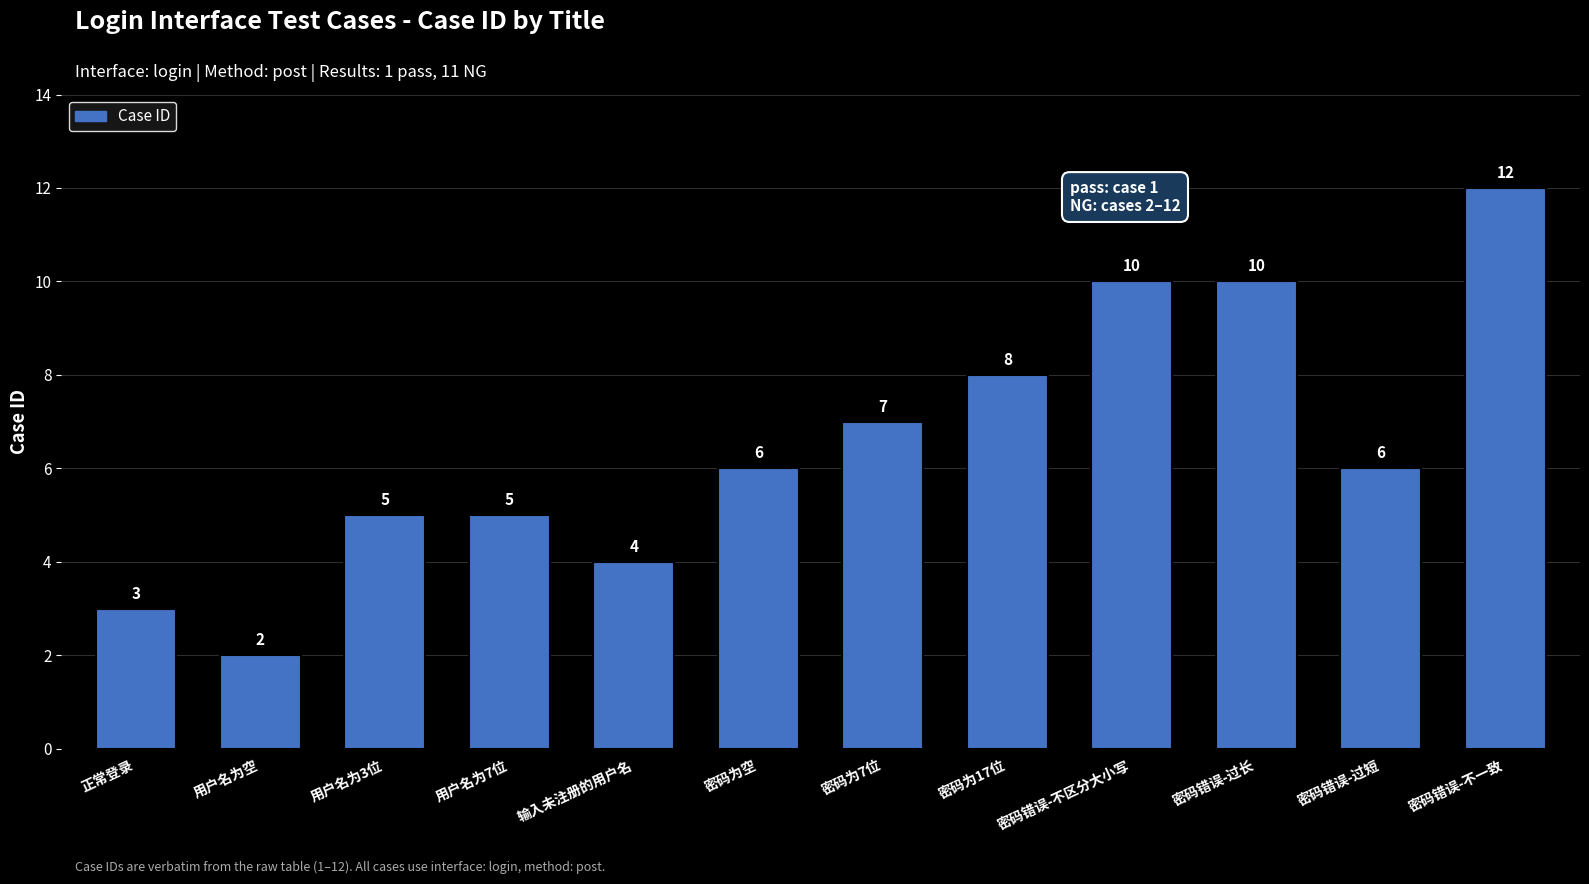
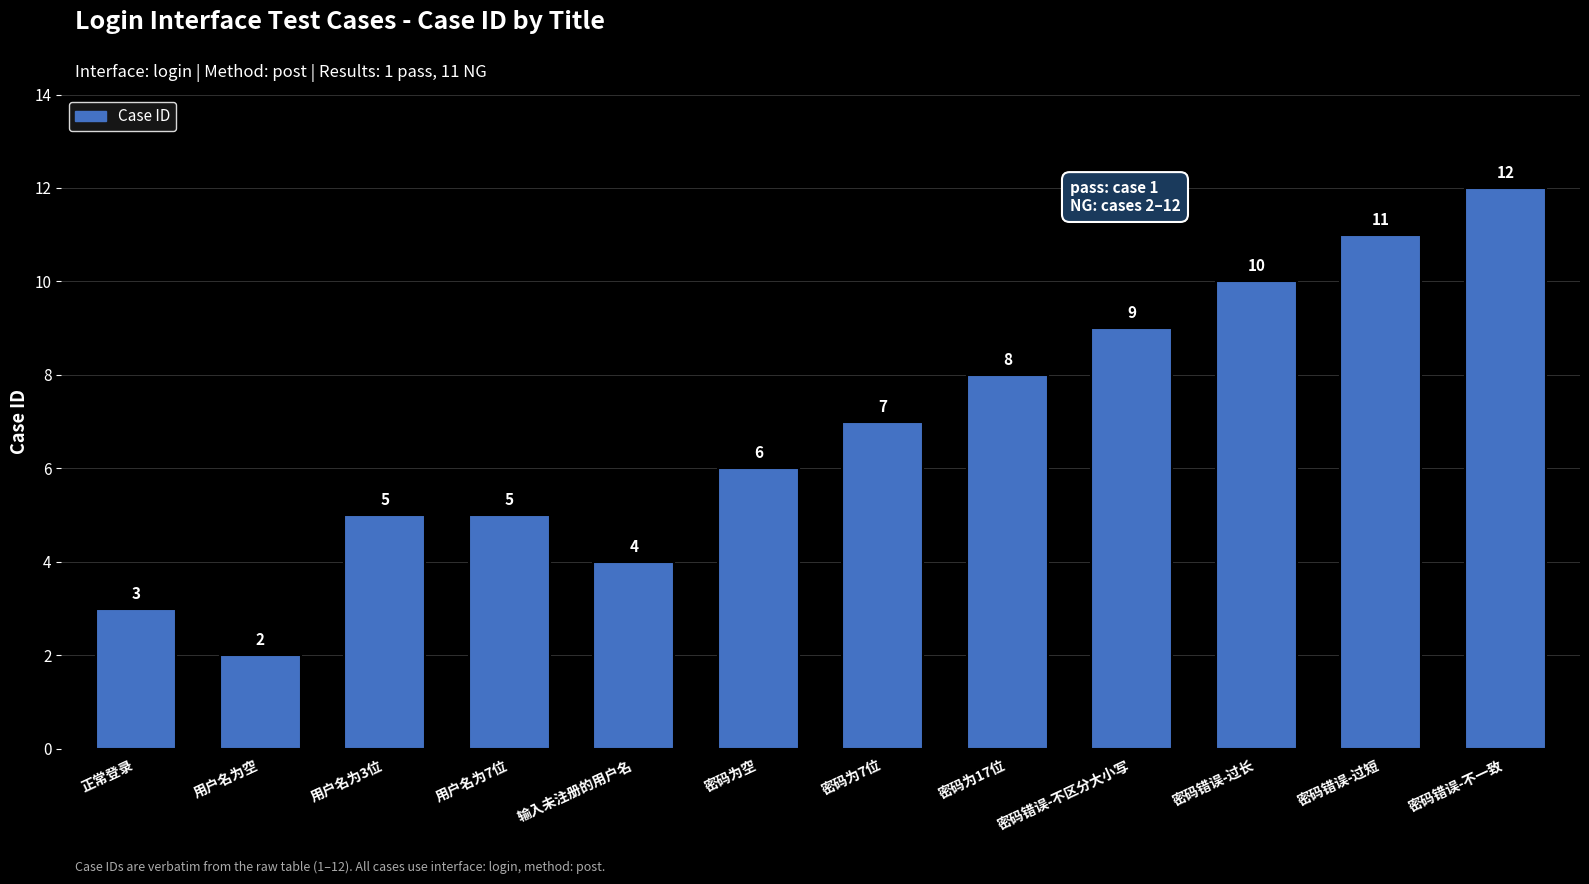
密码错误-不区分大小写: 10 -> 9
密码错误-过短: 6 -> 11
